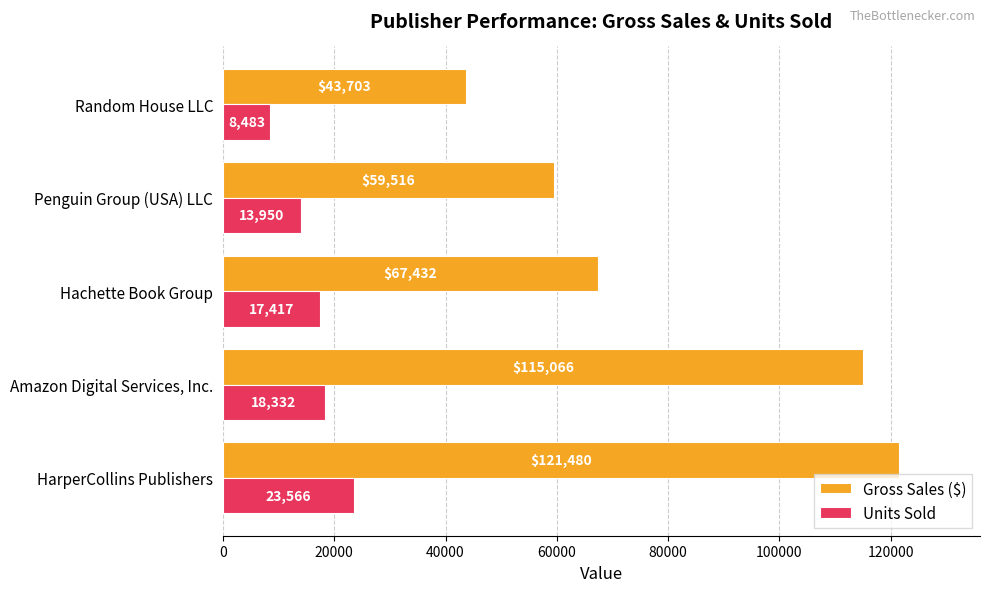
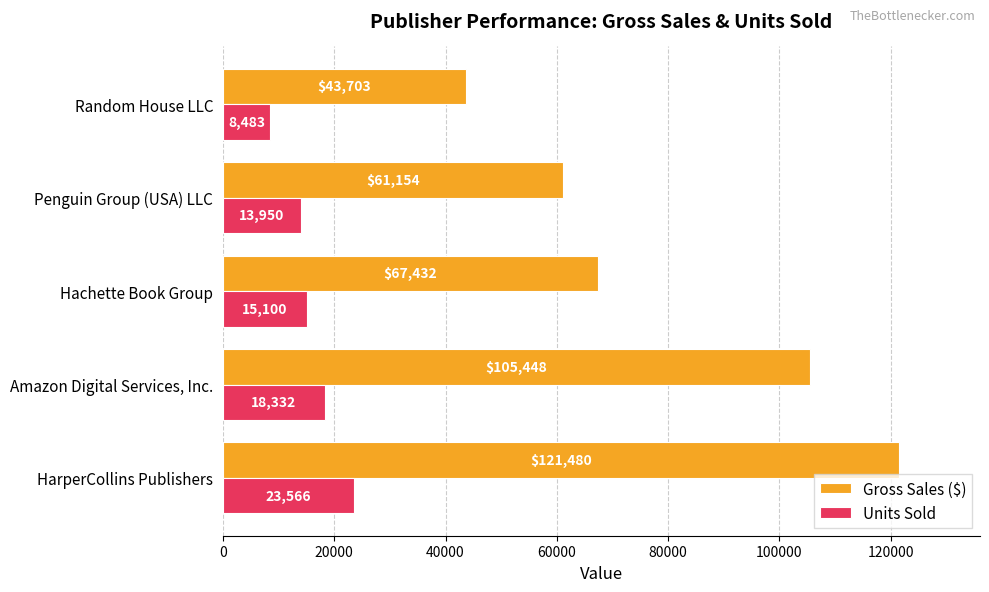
Gross Sales ($), Penguin Group (USA) LLC: $59,516 -> $61,154
Units Sold, Hachette Book Group: 17,417 -> 15,100
Gross Sales ($), Amazon Digital Services, Inc.: $115,066 -> $105,448
